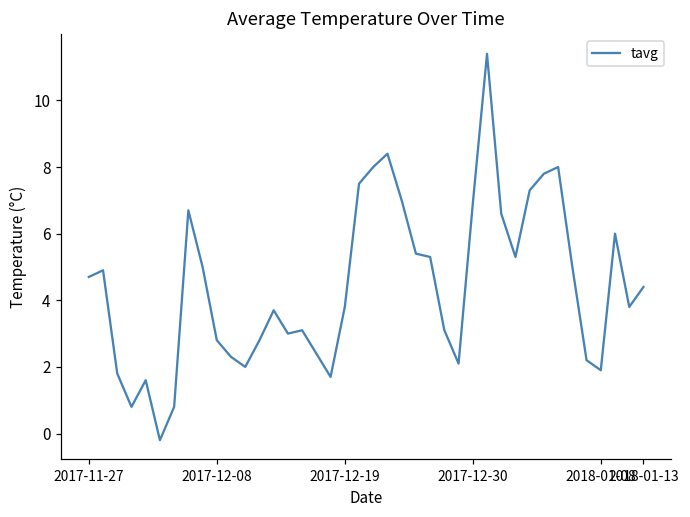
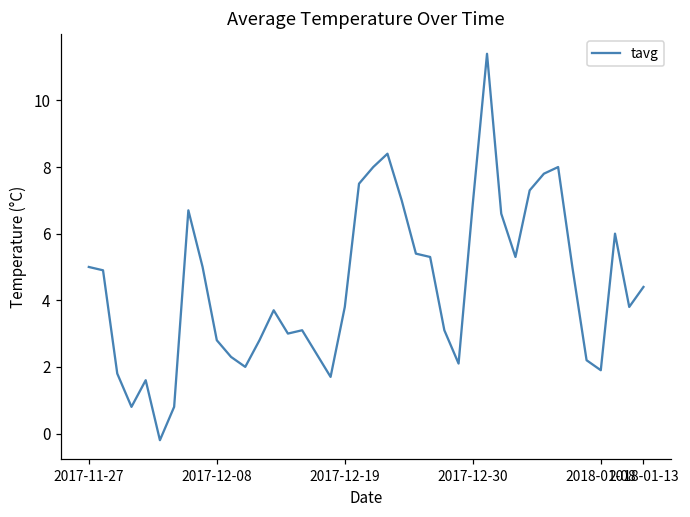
2017-11-27: 4.7 -> 5.0
